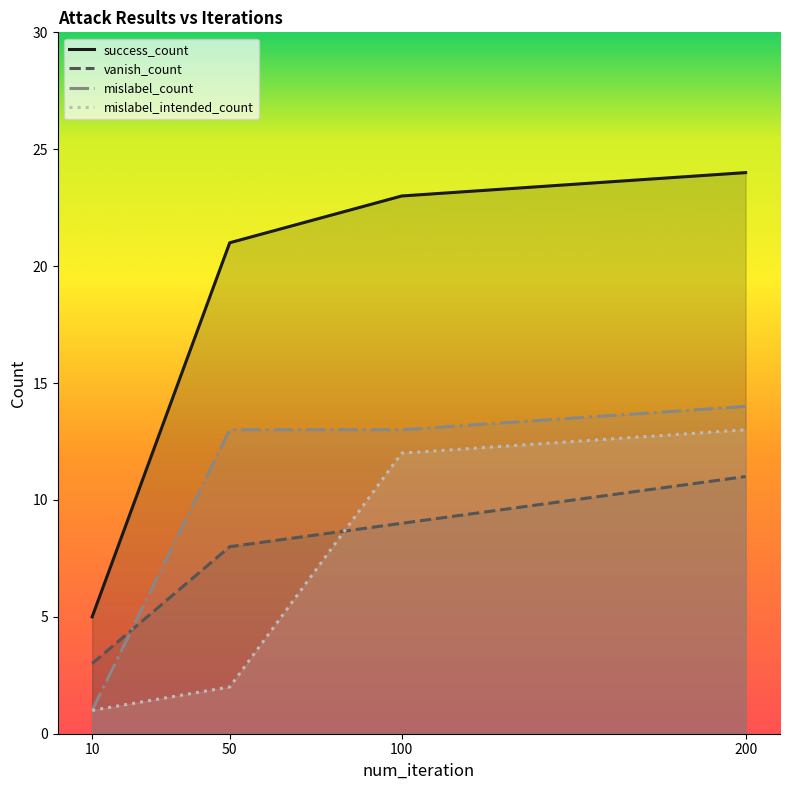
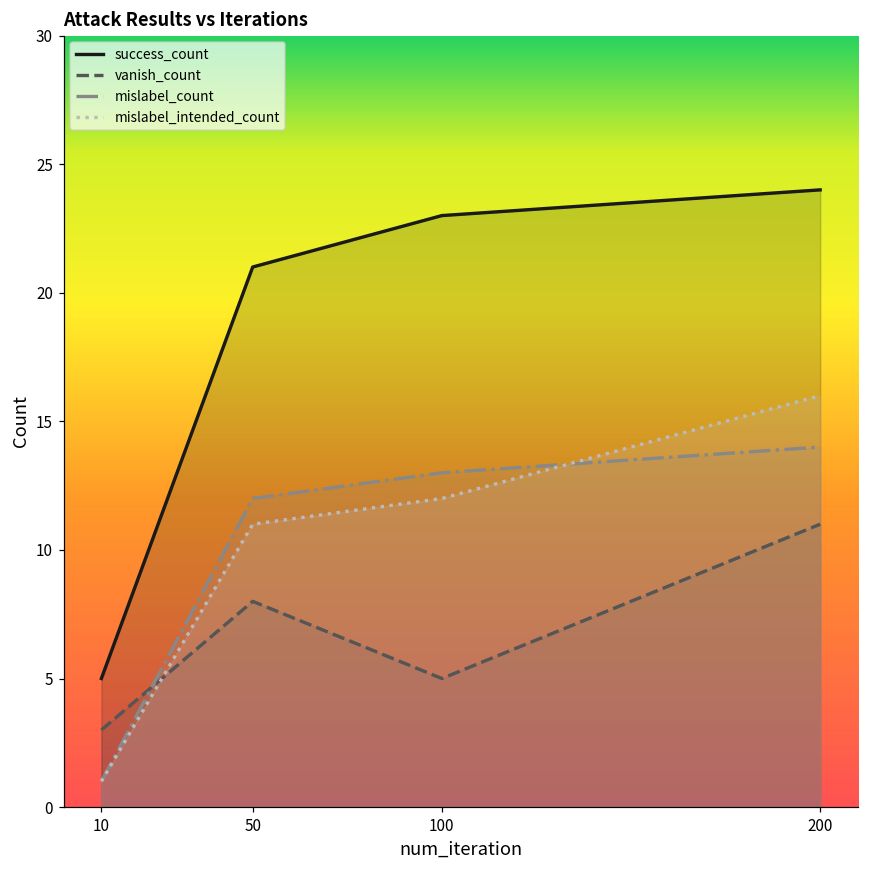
mislabel_count, 50: 13 -> 12
mislabel_intended_count, 50: 2 -> 11
vanish_count, 100: 9 -> 5
mislabel_intended_count, 200: 13 -> 16
